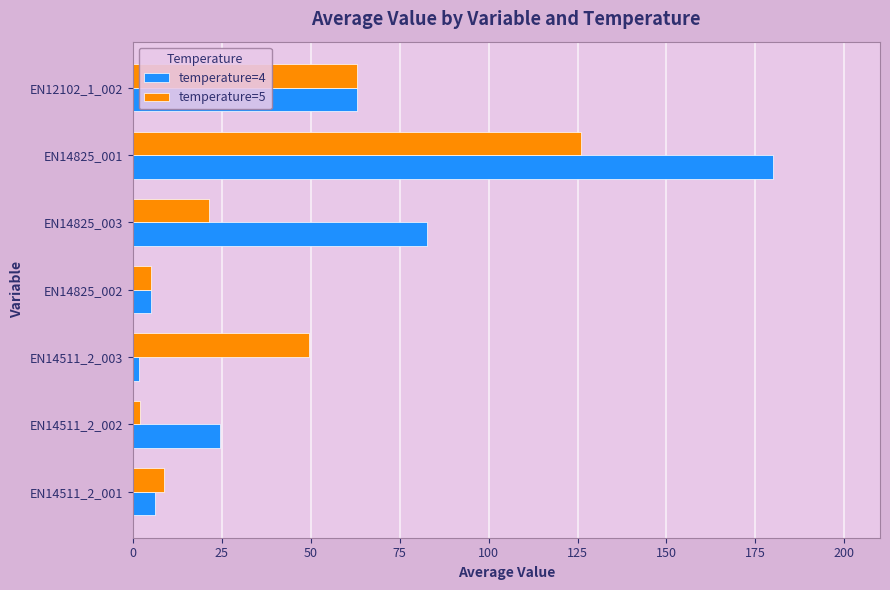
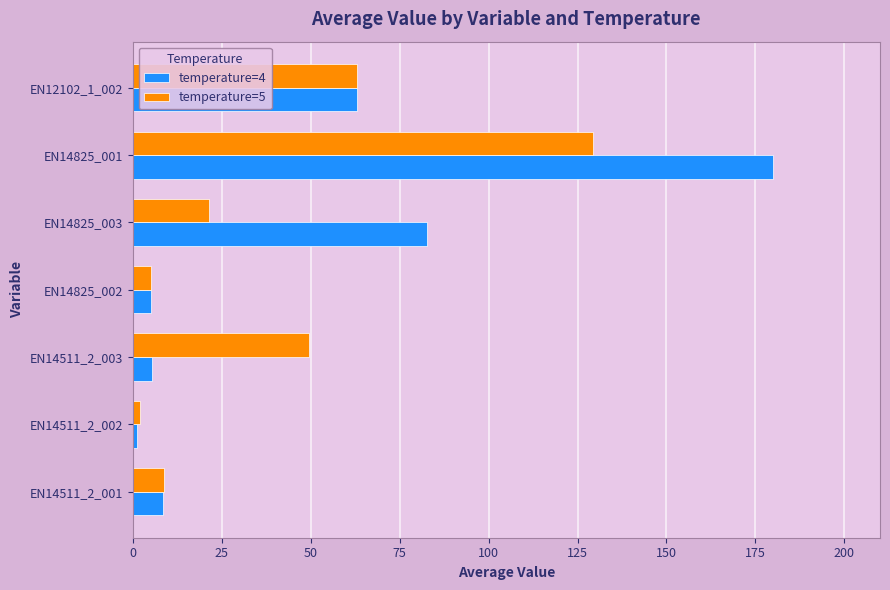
temperature=5, EN14825_001: 126 -> 129
temperature=4, EN14511_2_003: 2 -> 5
temperature=4, EN14511_2_002: 25 -> 1
temperature=4, EN14511_2_001: 6 -> 9
